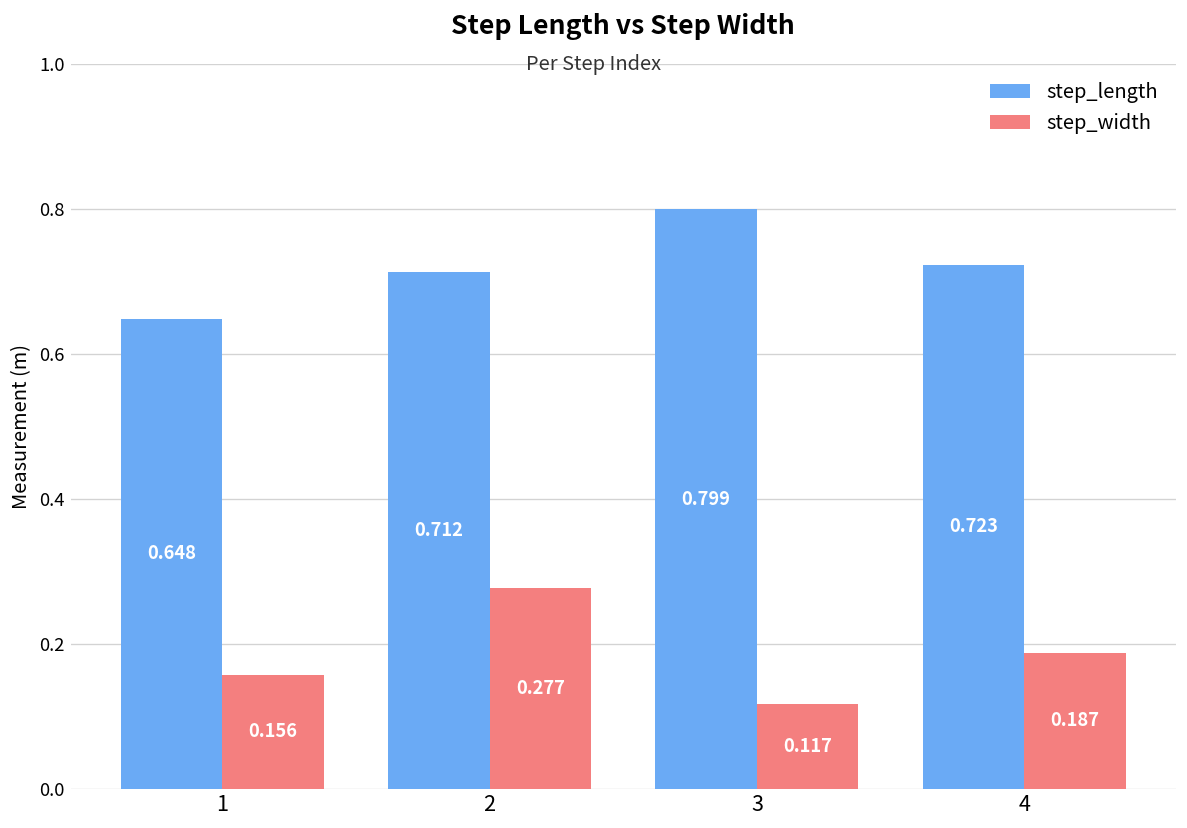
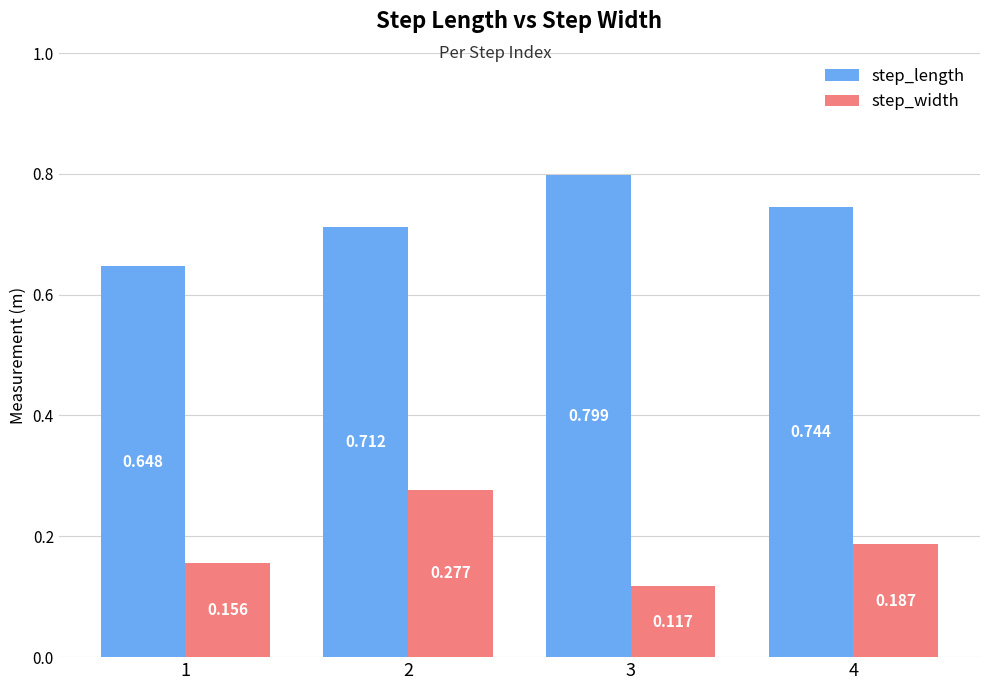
step_length, 4: 0.723 -> 0.744
